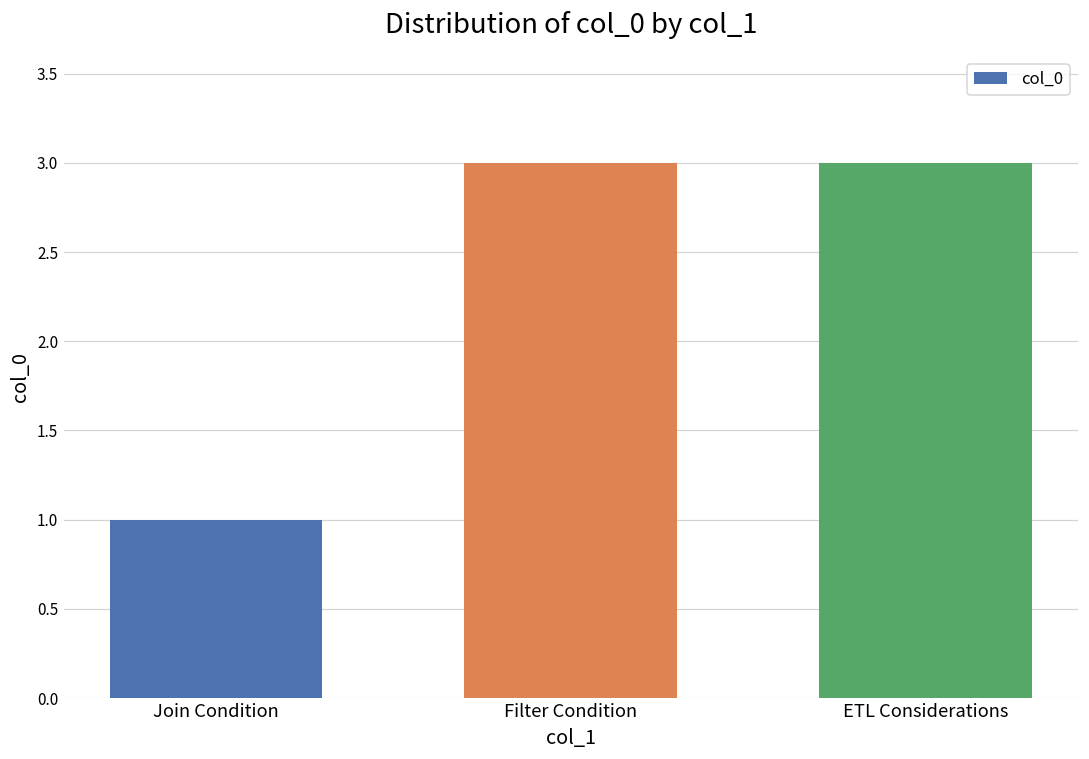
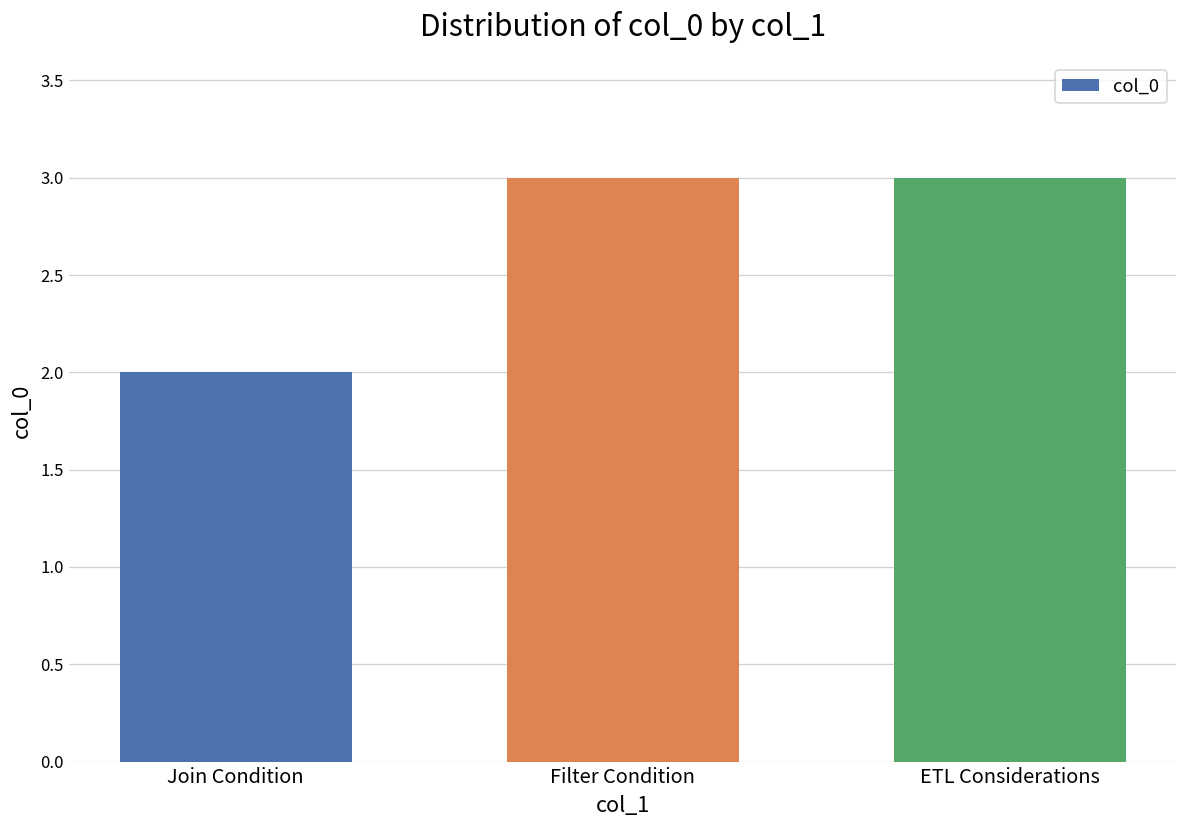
Join Condition: 1 -> 2
